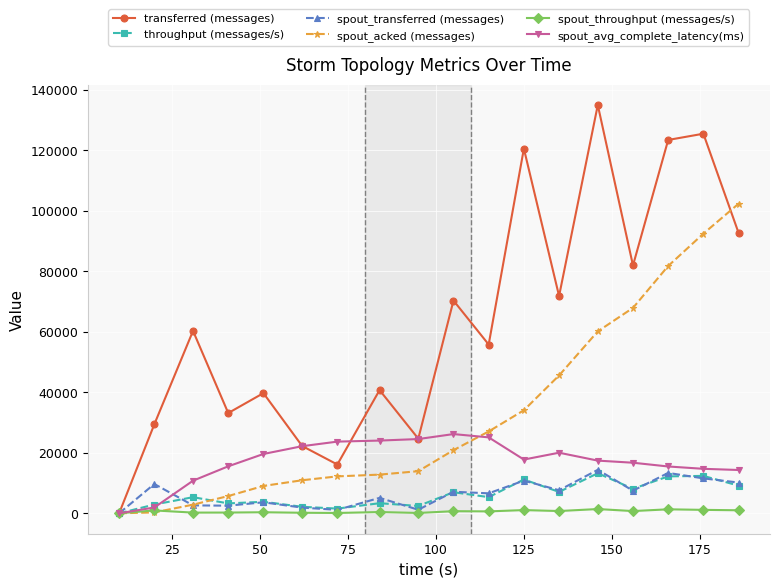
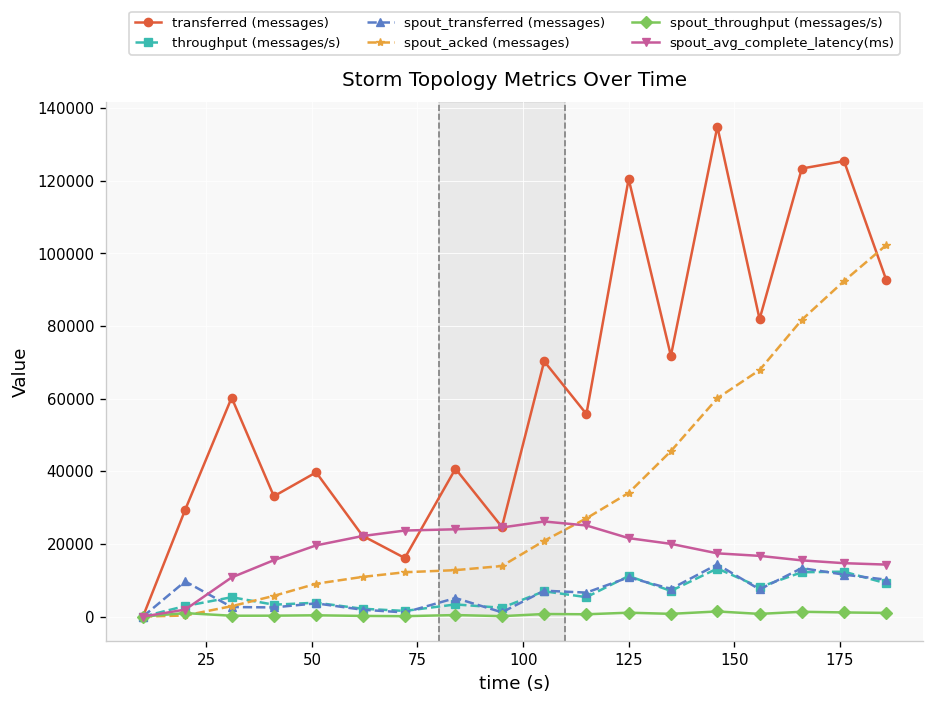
spout_avg_complete_latency(ms), 125: 18000 -> 22000
